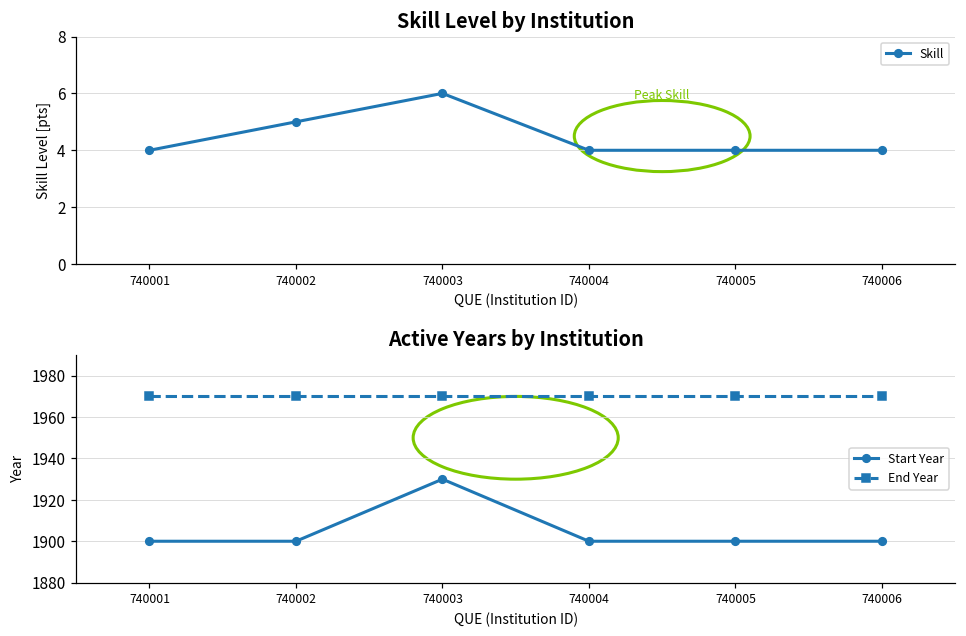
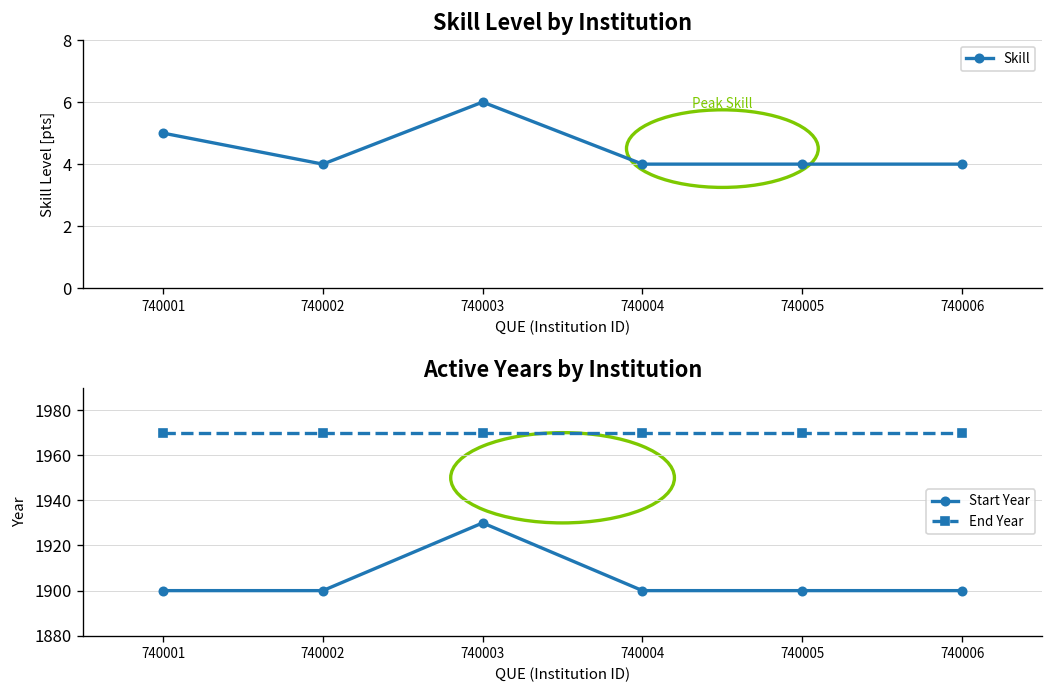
Skill Level by Institution, 740001: 4 -> 5
Skill Level by Institution, 740002: 5 -> 4
